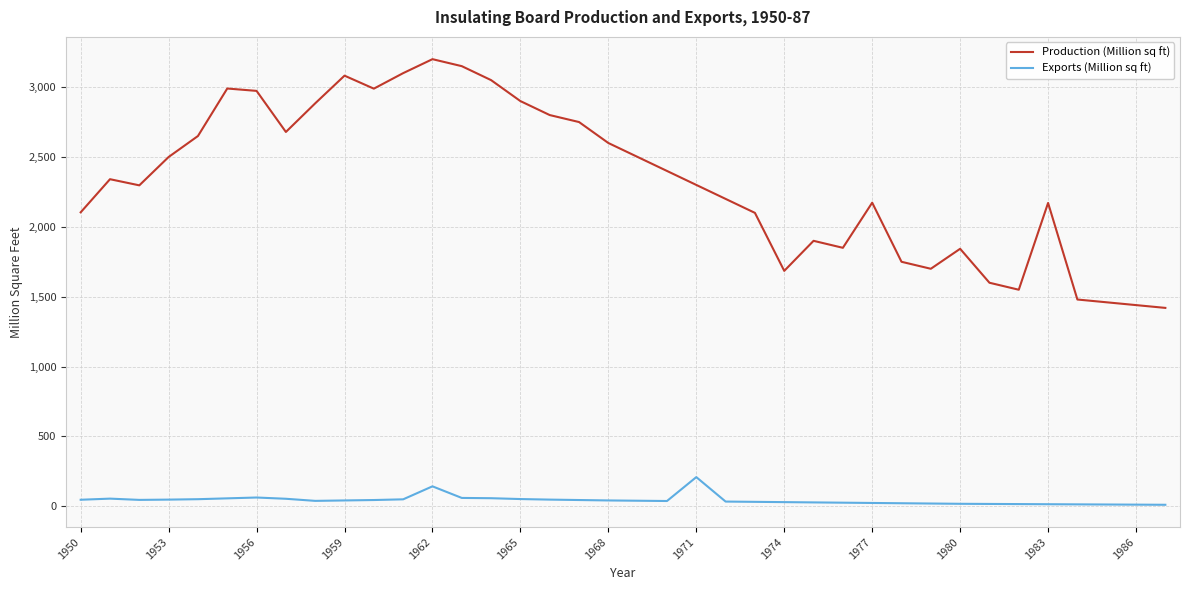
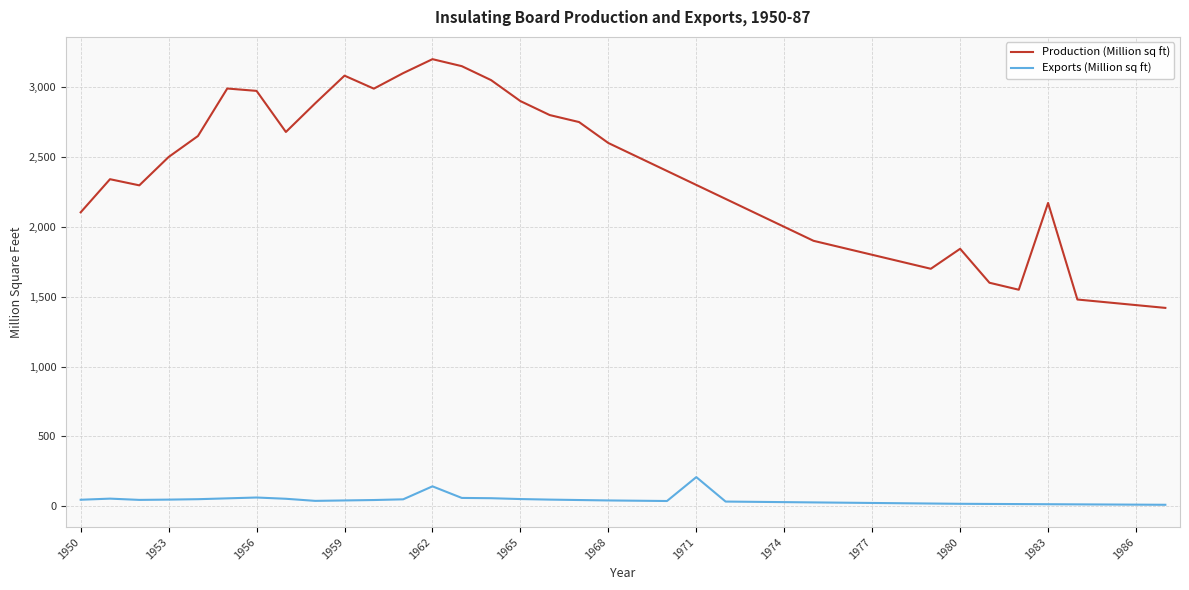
Production (Million sq ft), 1974: 1,690 -> 2,000
Production (Million sq ft), 1977: 2,170 -> 1,800
